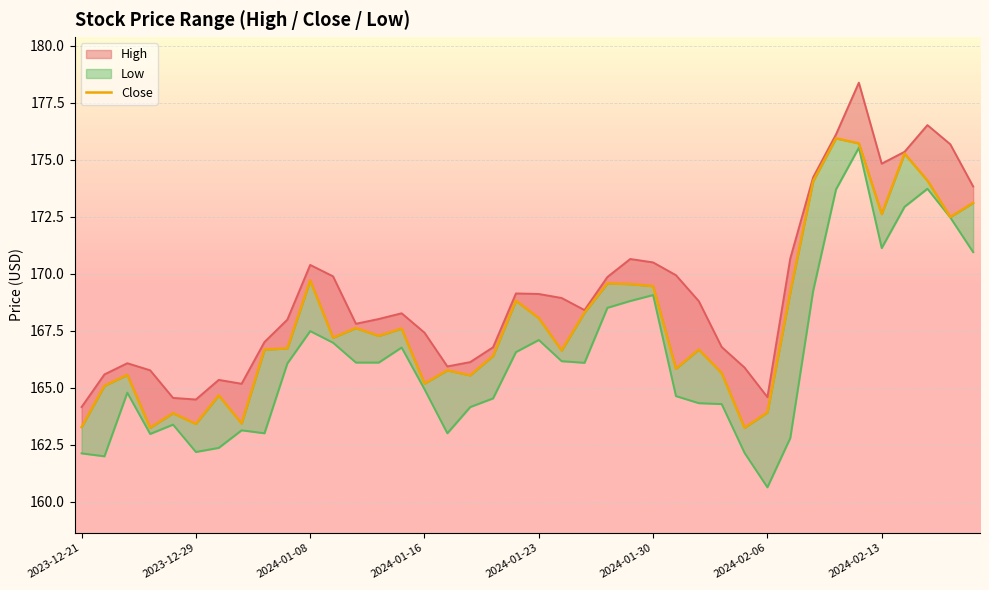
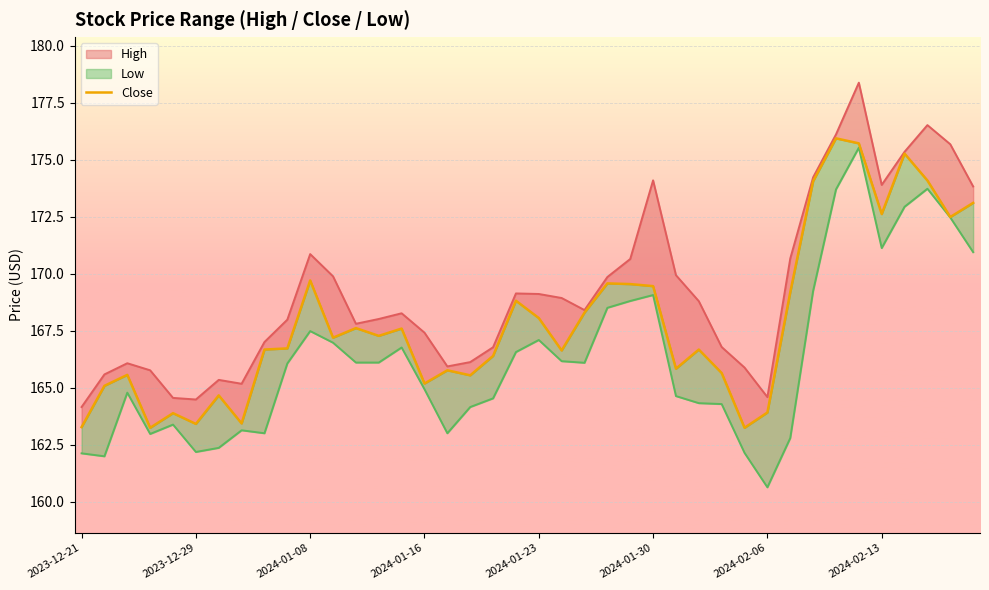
High, 2024-01-08: 170.4 -> 170.9
High, 2024-01-30: 170.5 -> 174.1
High, 2024-02-13: 174.8 -> 173.9
